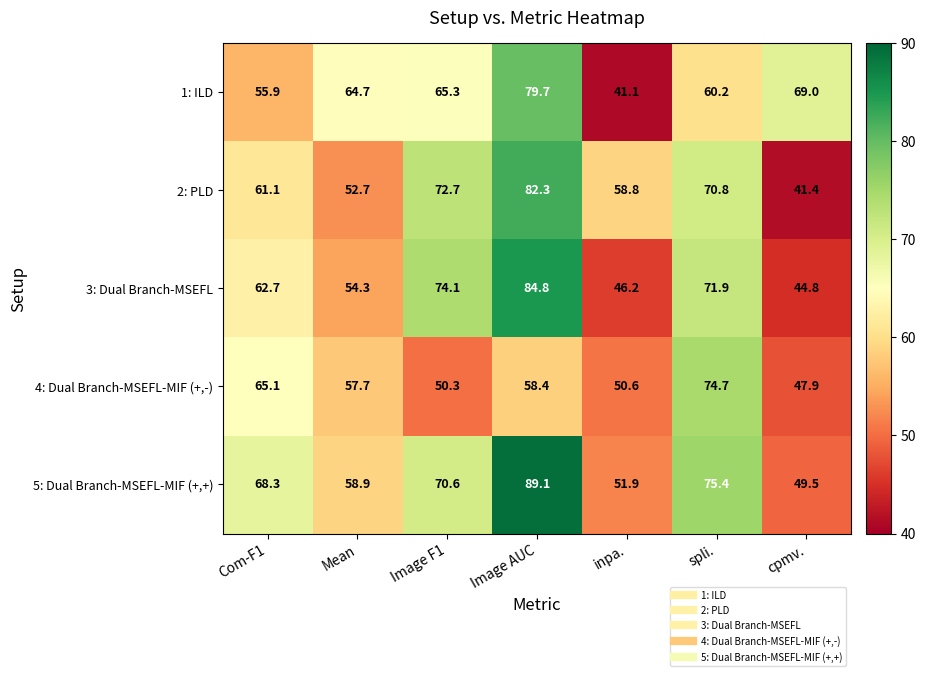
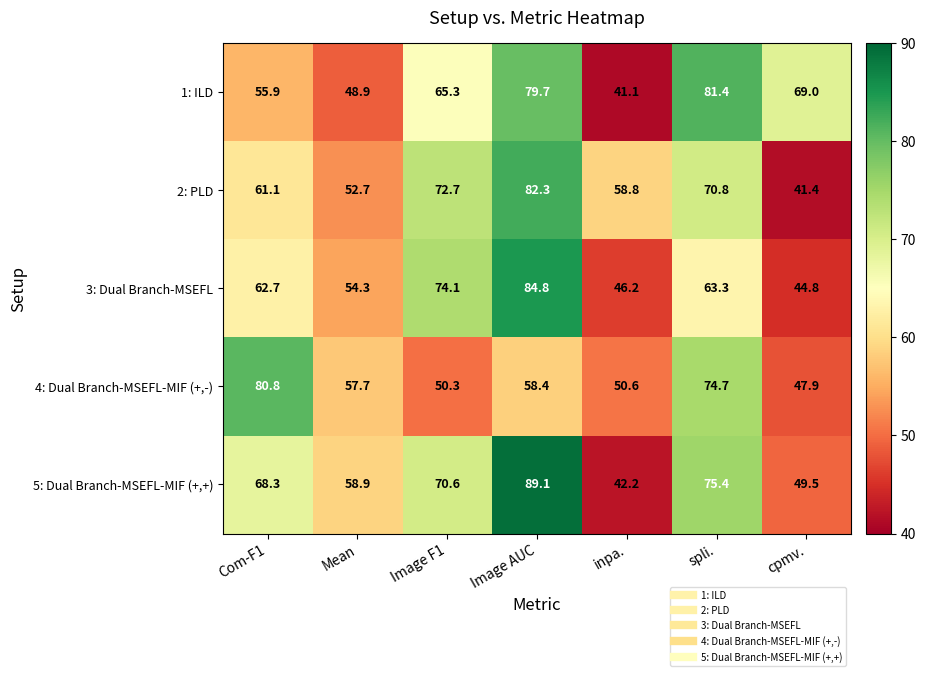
1: ILD, Mean: 64.7 -> 48.9
1: ILD, spli.: 60.2 -> 81.4
3: Dual Branch-MSEFL, spli.: 71.9 -> 63.3
4: Dual Branch-MSEFL-MIF (+,-), Com-F1: 65.1 -> 80.8
5: Dual Branch-MSEFL-MIF (+,+), inpa.: 51.9 -> 42.2
